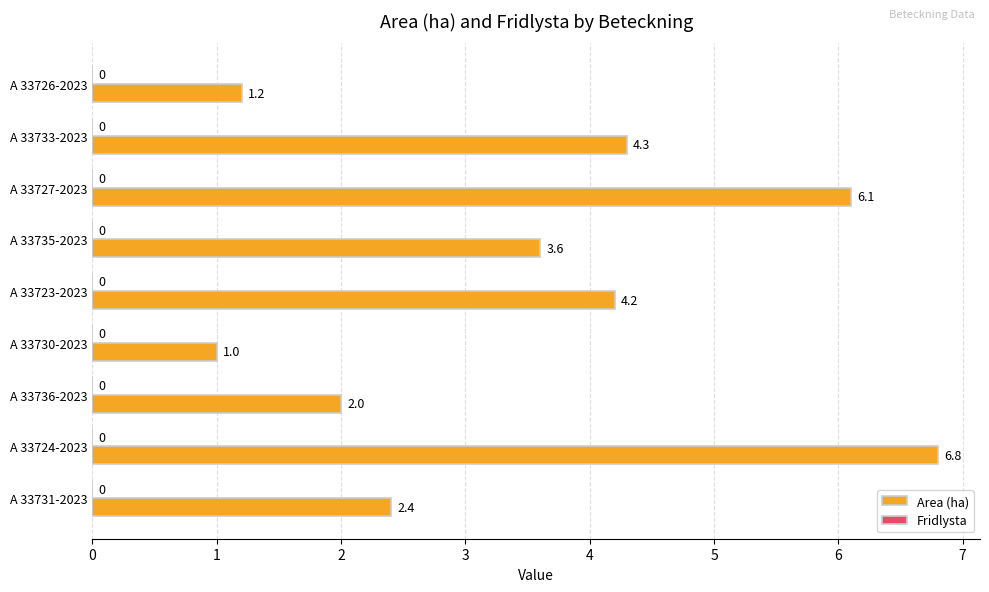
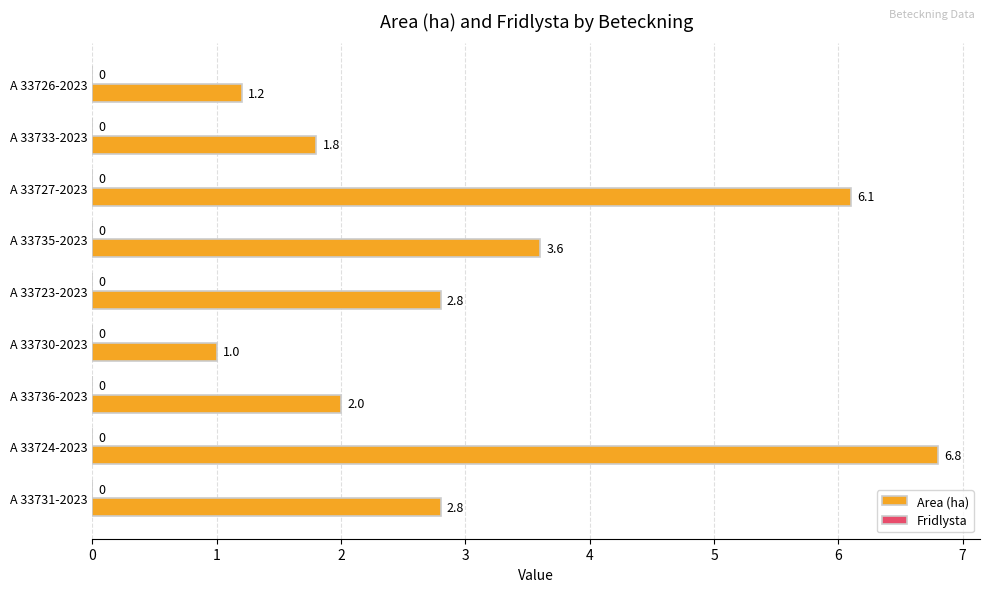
Area (ha), A 33733-2023: 4.3 -> 1.8
Area (ha), A 33723-2023: 4.2 -> 2.8
Area (ha), A 33731-2023: 2.4 -> 2.8
